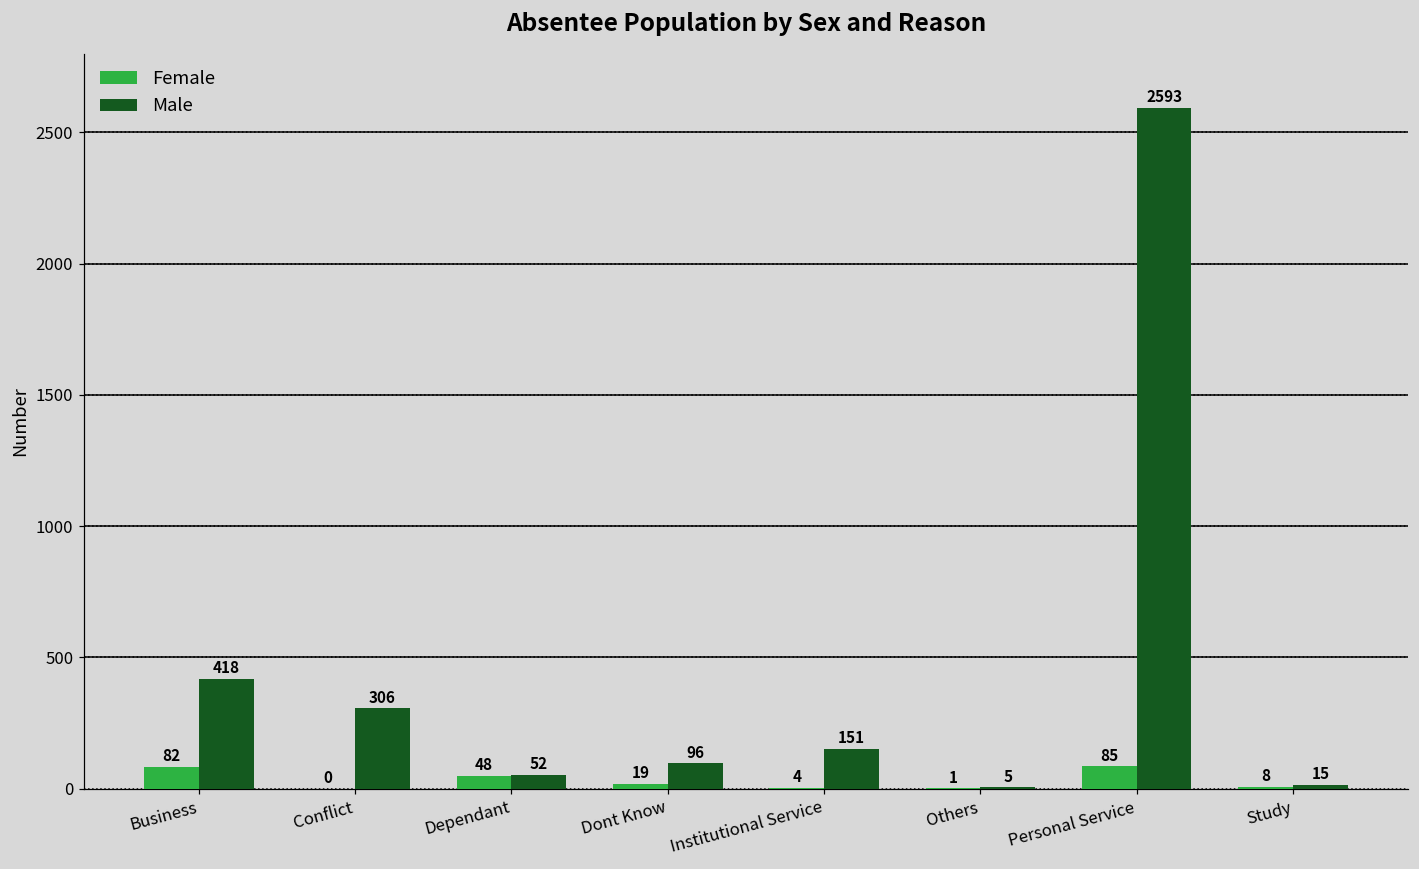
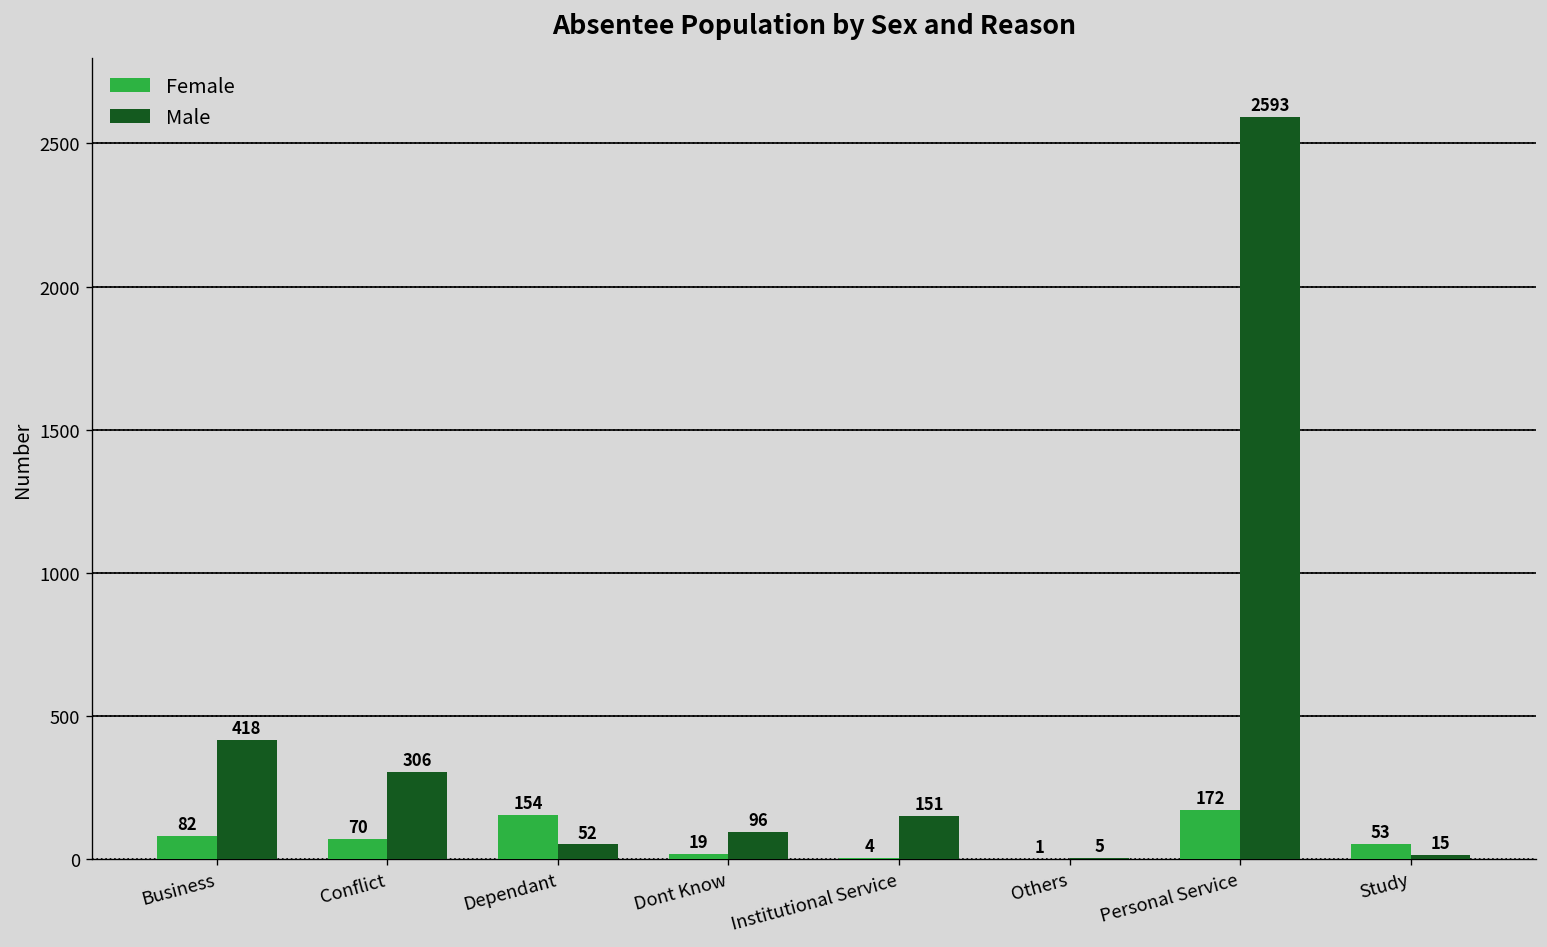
Female, Conflict: 0 -> 70
Female, Dependant: 48 -> 154
Female, Personal Service: 85 -> 172
Female, Study: 8 -> 53
